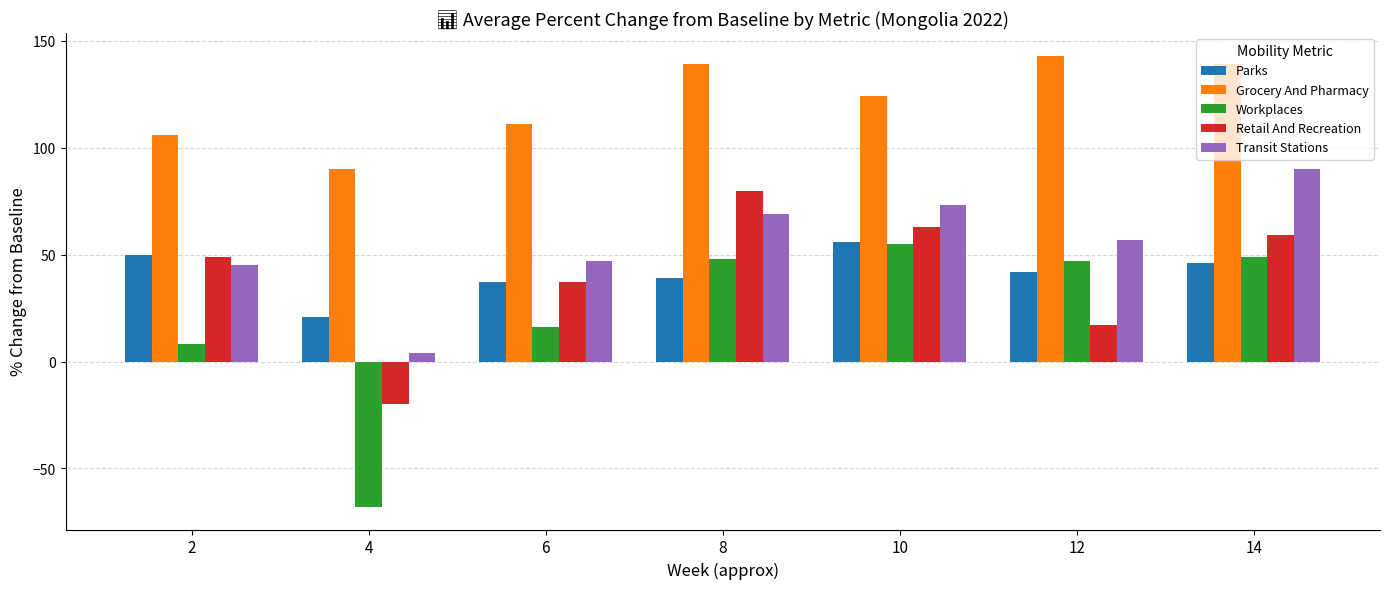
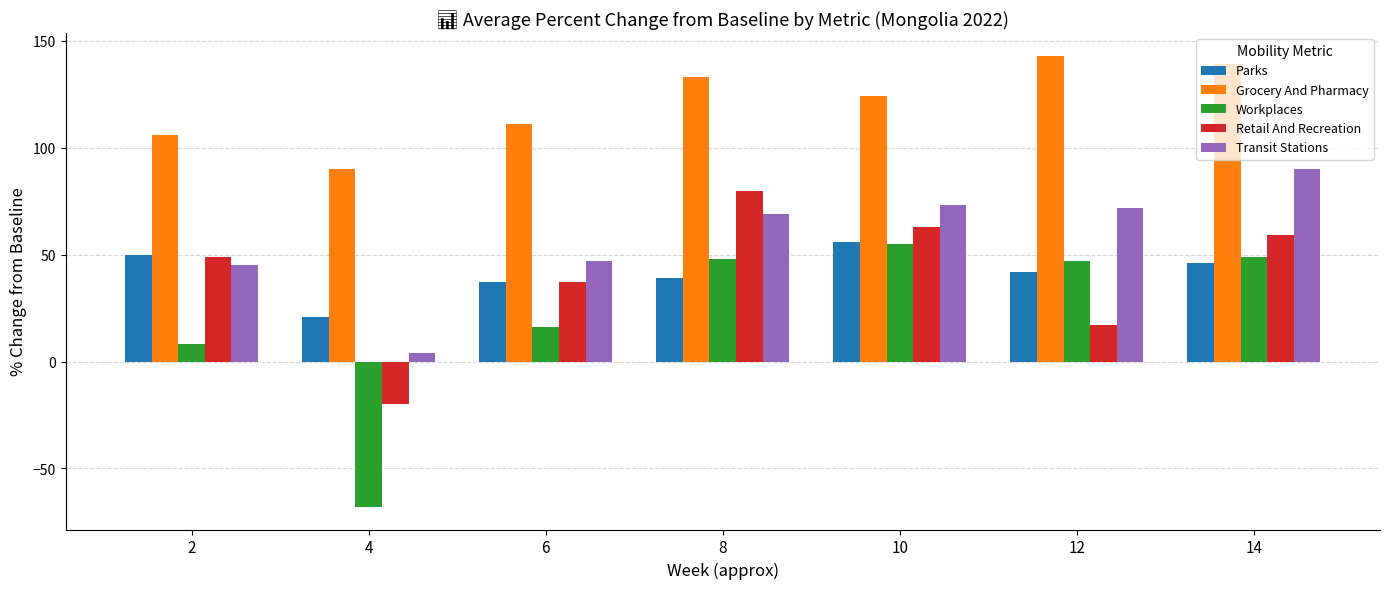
Grocery And Pharmacy, 8: 139 -> 133
Transit Stations, 12: 57 -> 72
